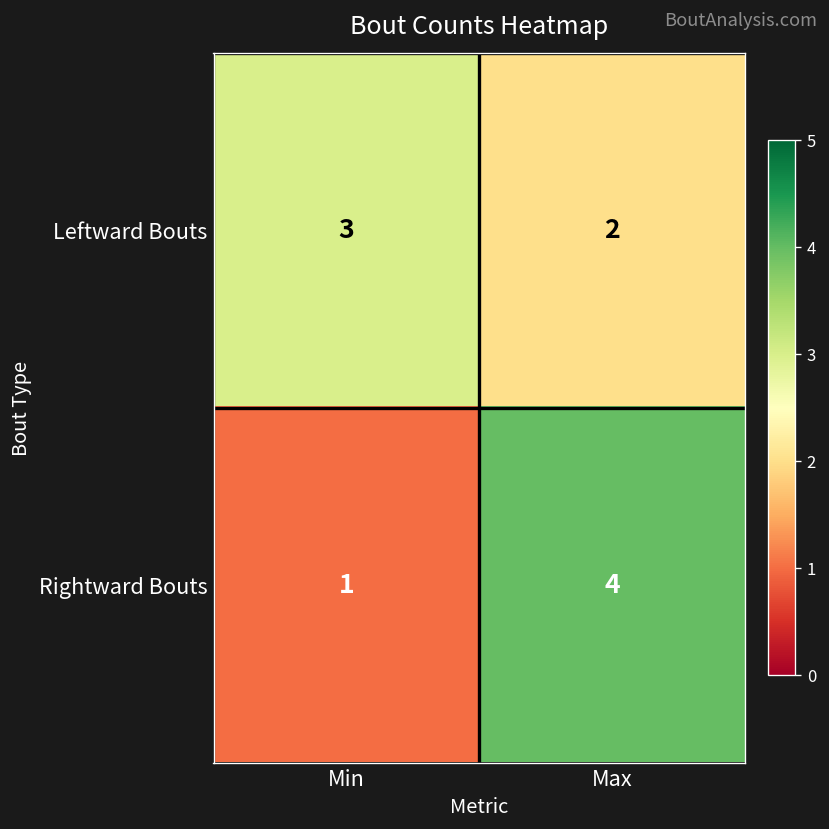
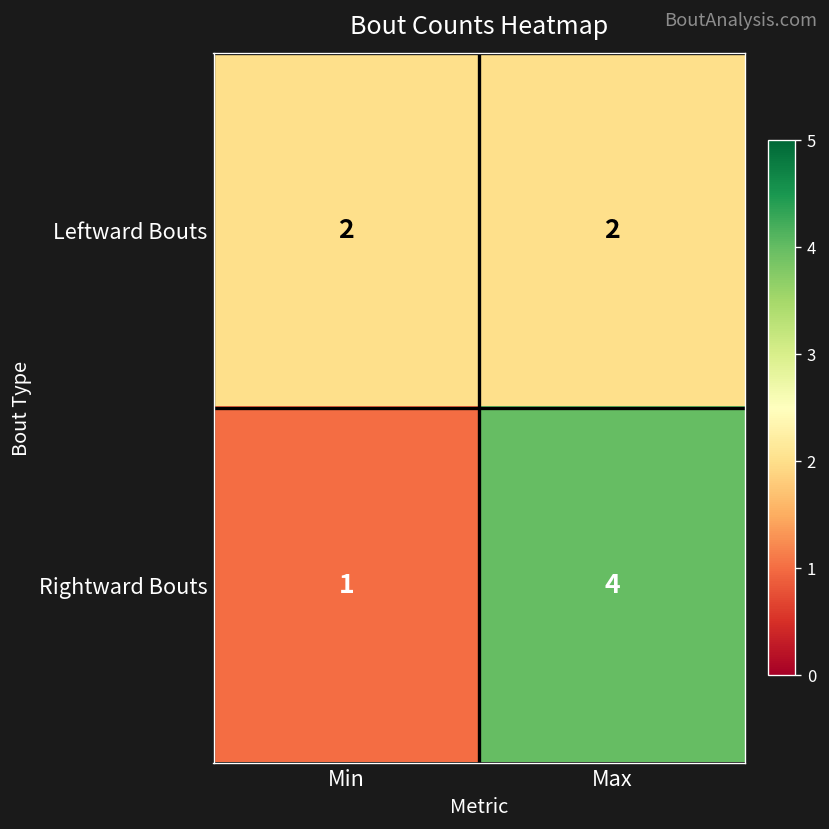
Leftward Bouts, Min: 3 -> 2
